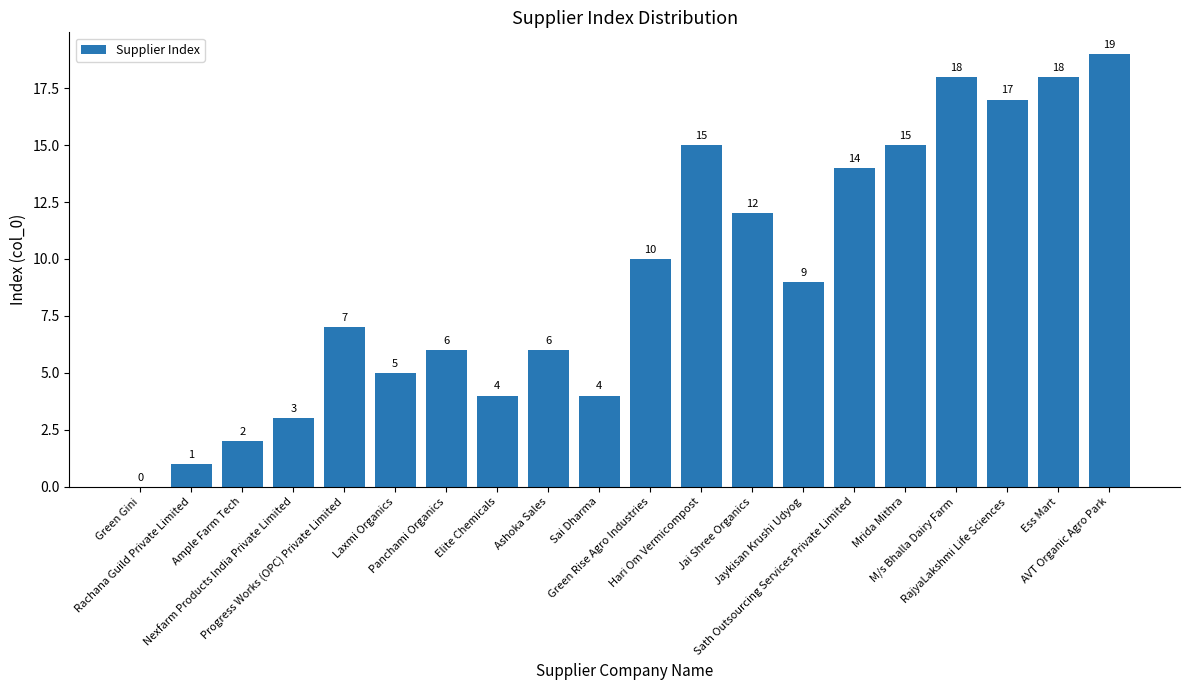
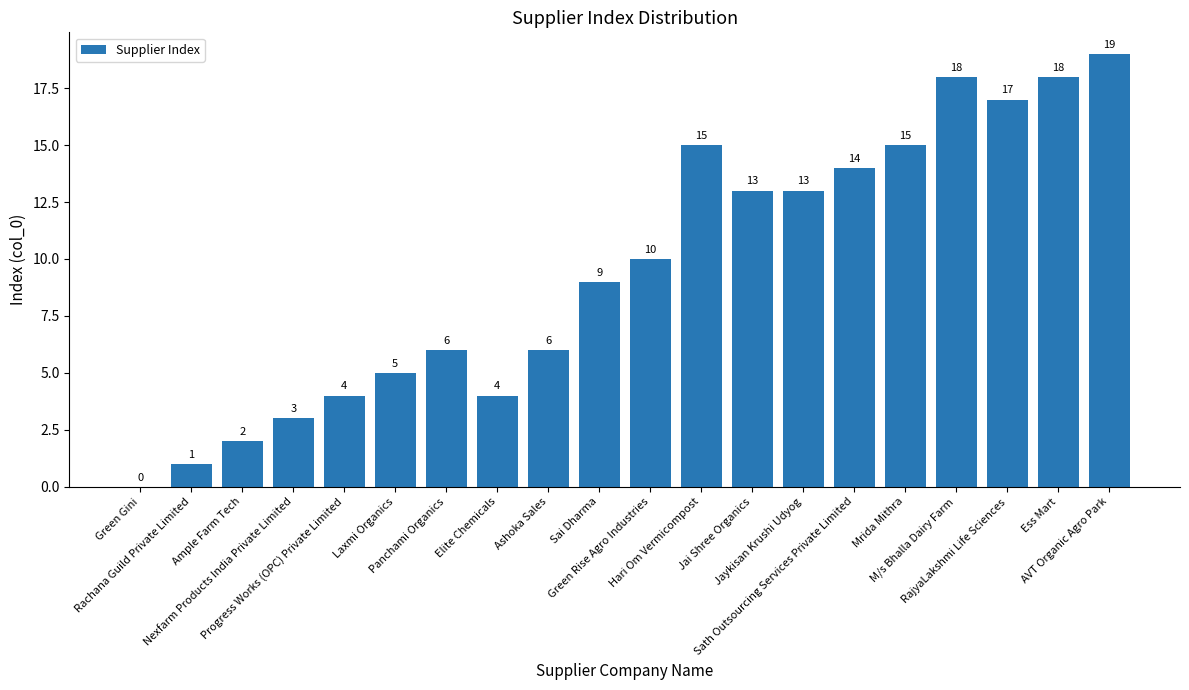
Progress Works (OPC) Private Limited: 7 -> 4
Sai Dharma: 4 -> 9
Jai Shree Organics: 12 -> 13
Jaykisan Krushi Udyog: 9 -> 13
